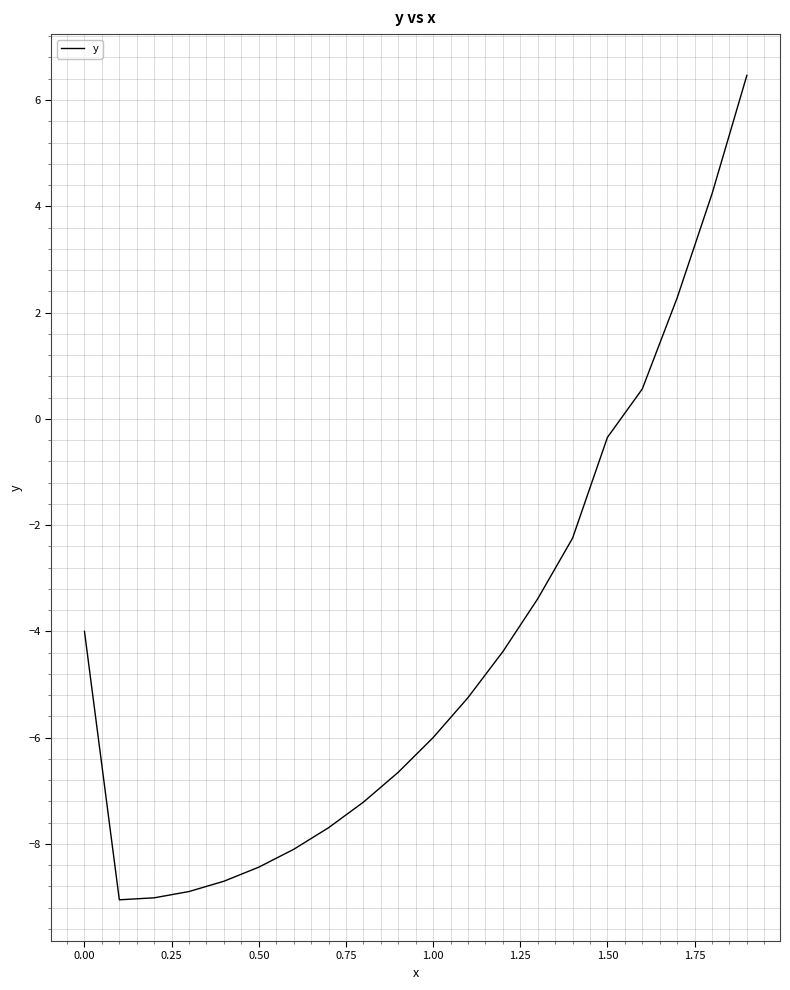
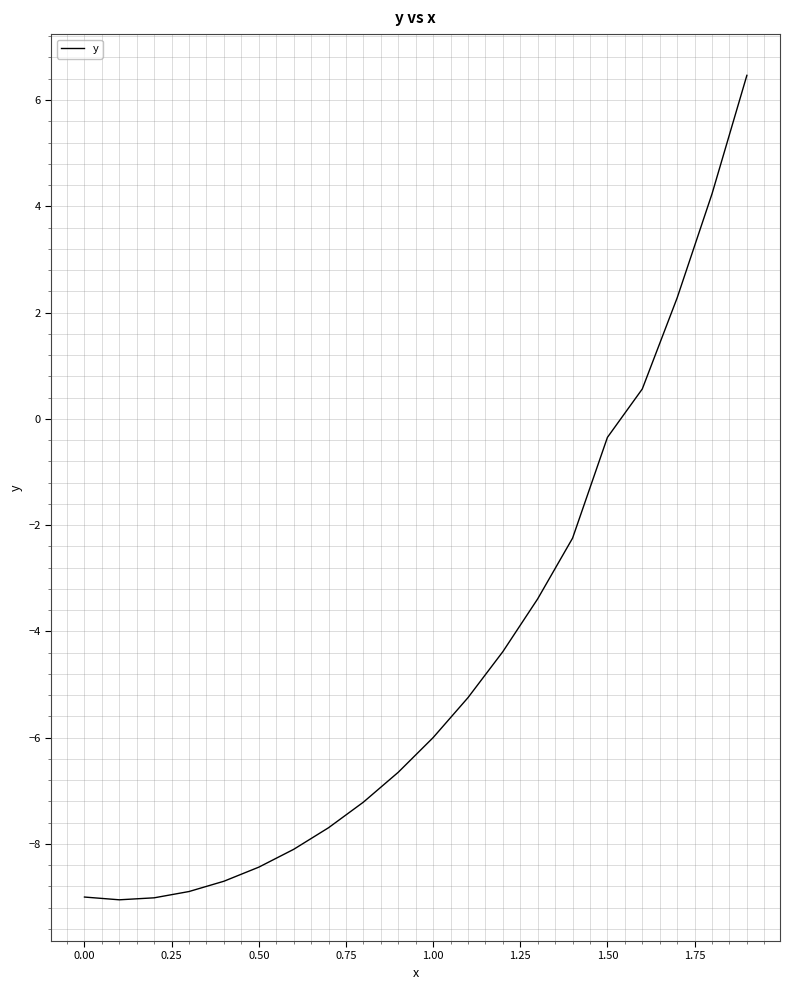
0.00: -4 -> -9
